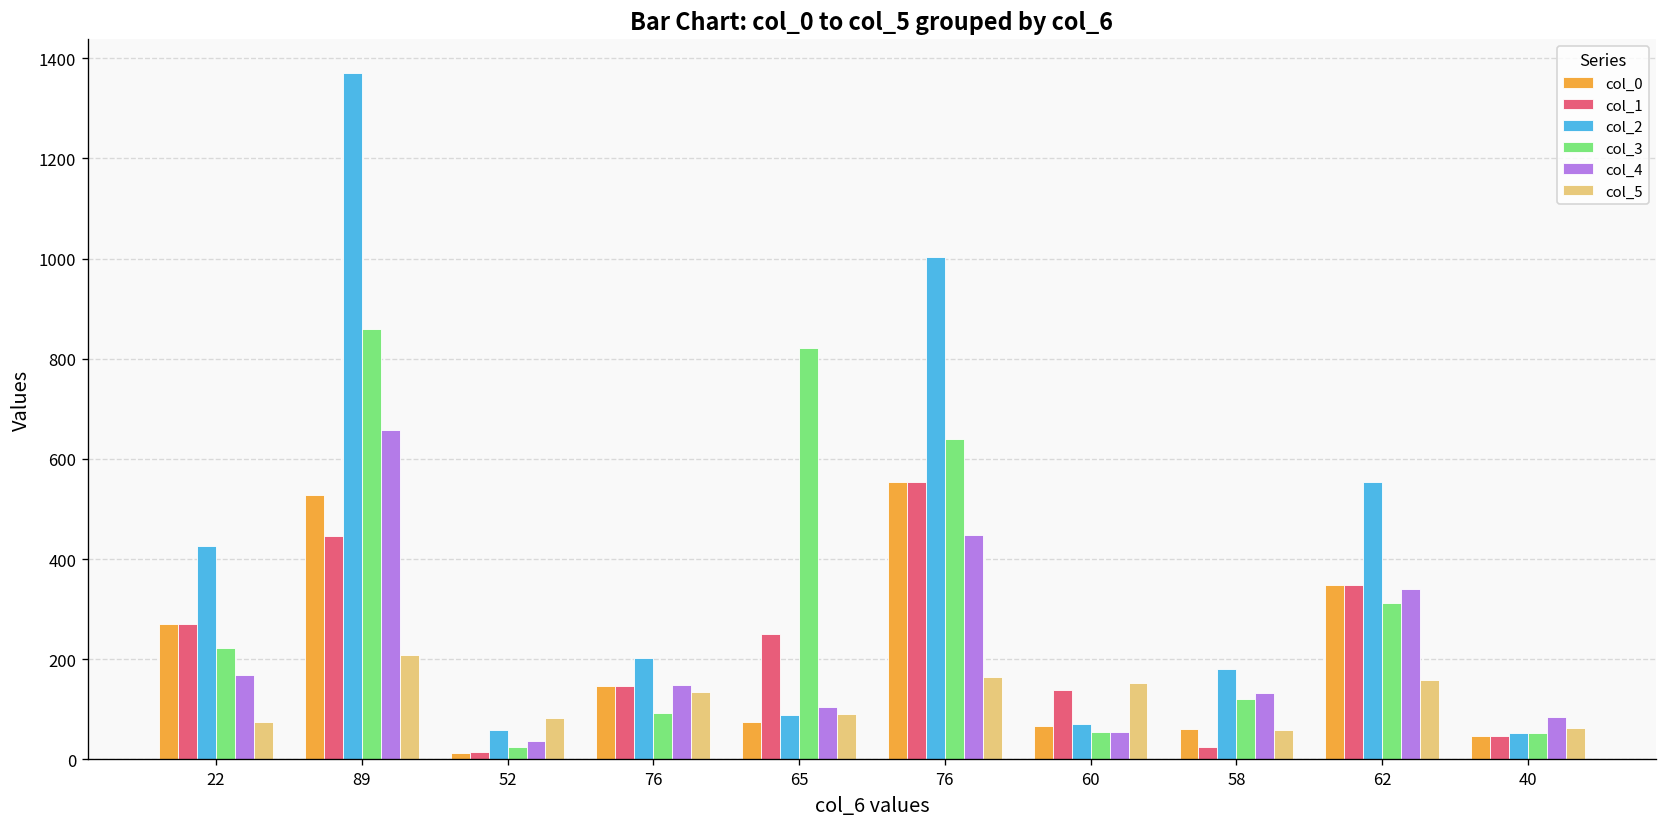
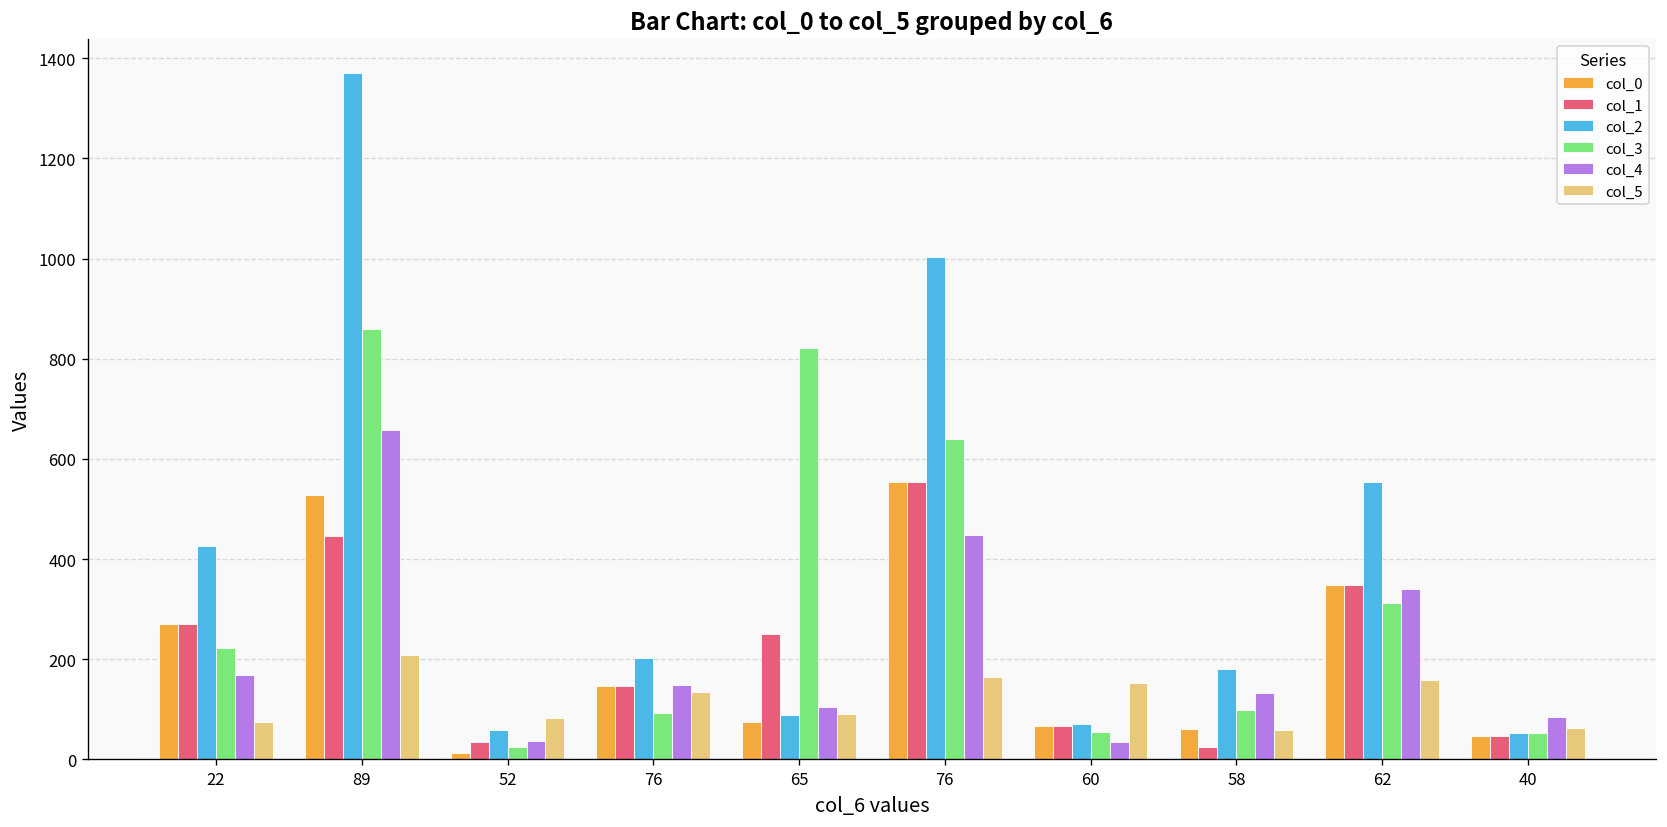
col_1, 52: 20 -> 40
col_1, 60: 140 -> 70
col_4, 60: 50 -> 30
col_3, 58: 120 -> 100
